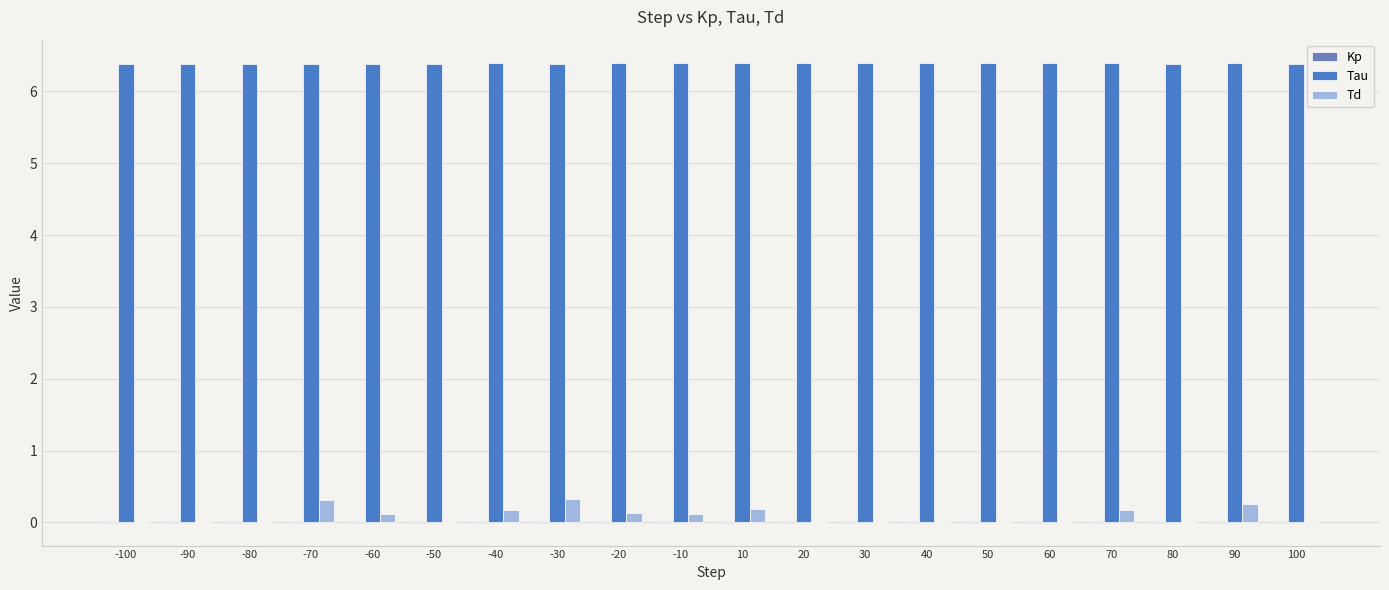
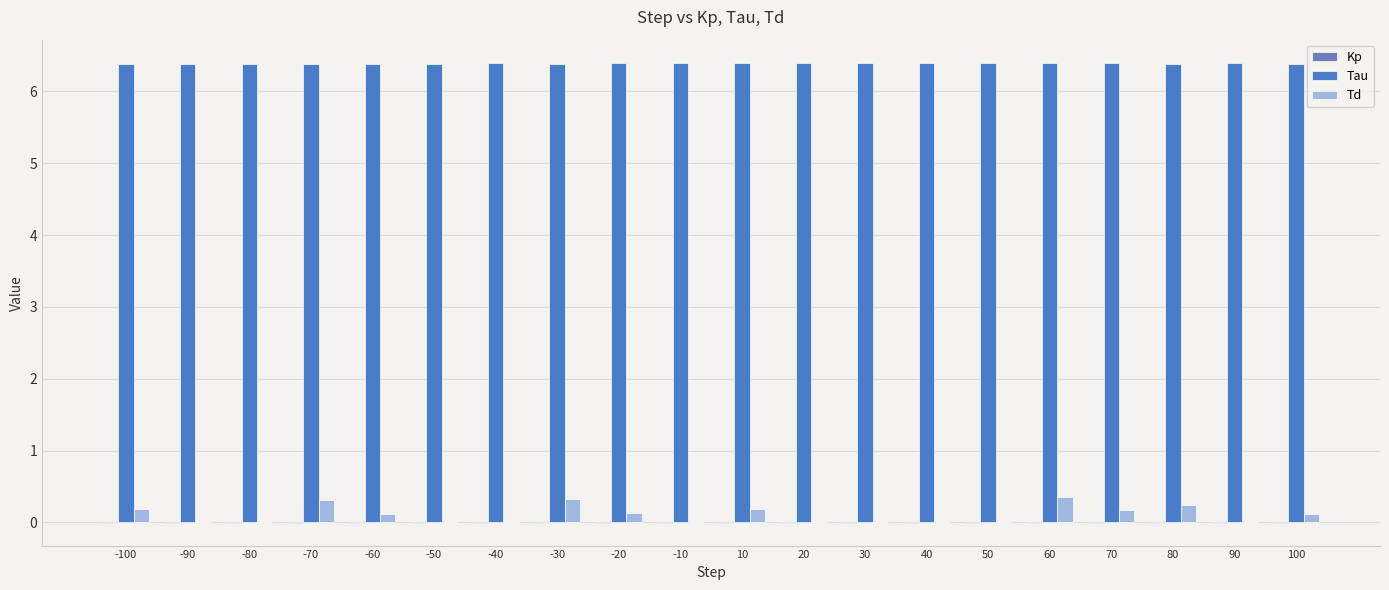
Td, -100: 0.0 -> 0.2
Td, -40: 0.2 -> 0.0
Td, -10: 0.1 -> 0.0
Td, 60: 0.0 -> 0.4
Td, 80: 0.0 -> 0.2
Td, 90: 0.3 -> 0.0
Td, 100: 0.0 -> 0.1
